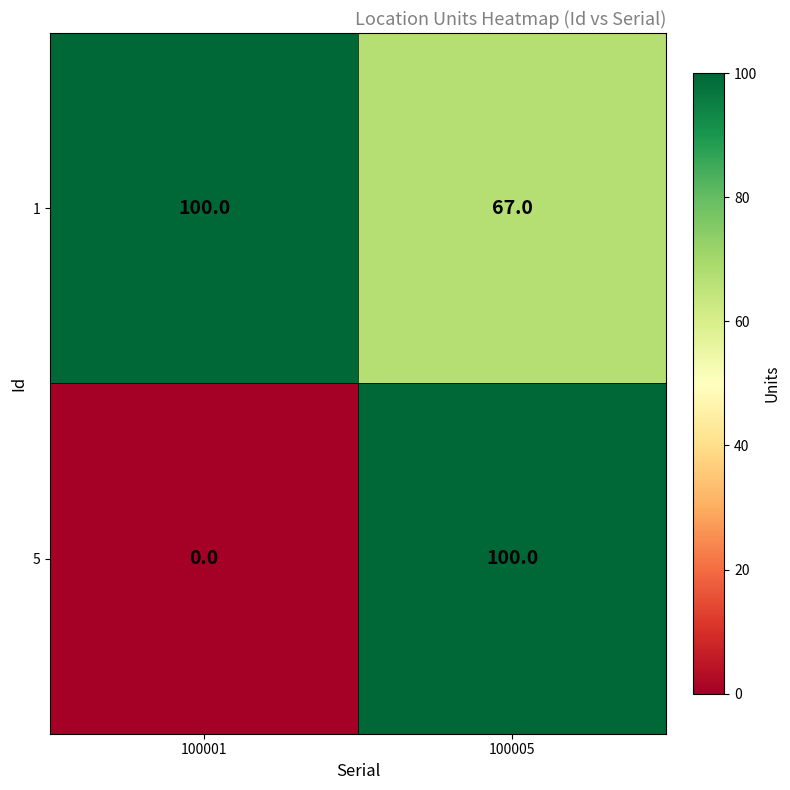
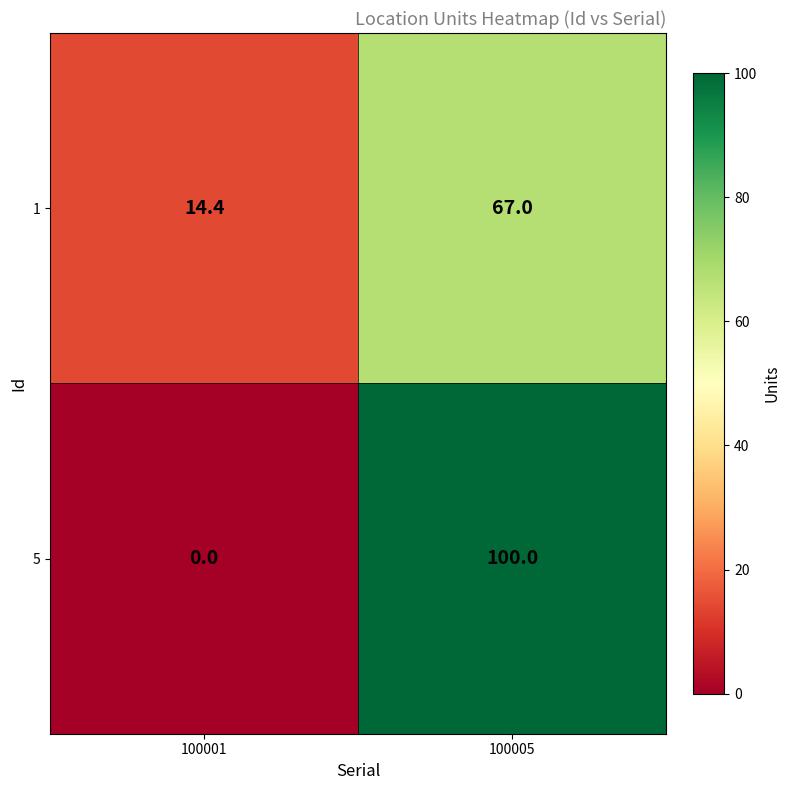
1, 100001: 100.0 -> 14.4
